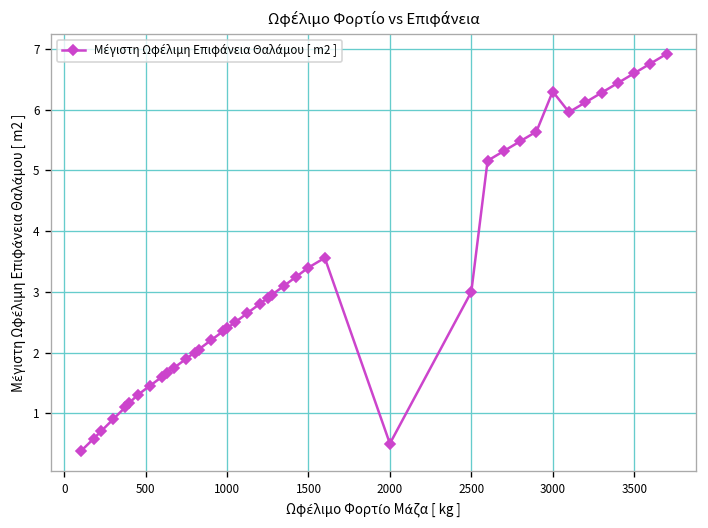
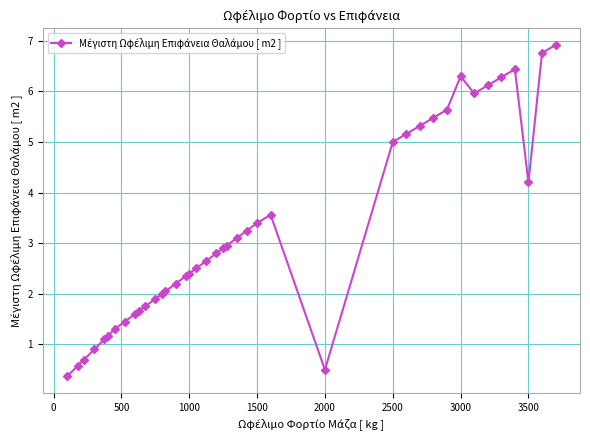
2500: 3 -> 5
3500: 6.6 -> 4.2
